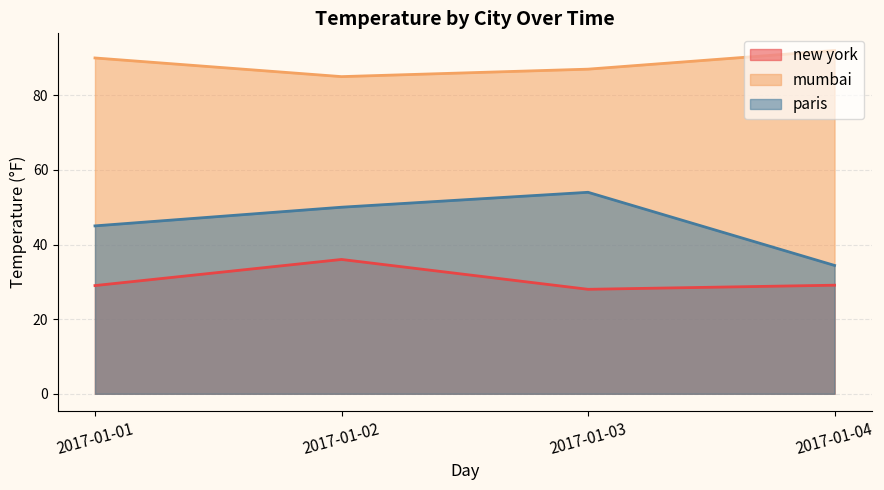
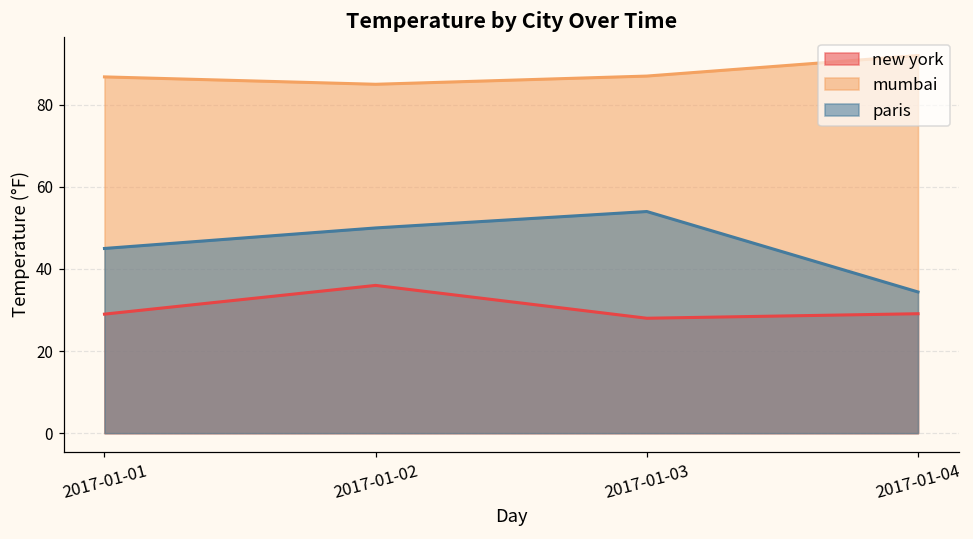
mumbai, 2017-01-01: 90 -> 87
